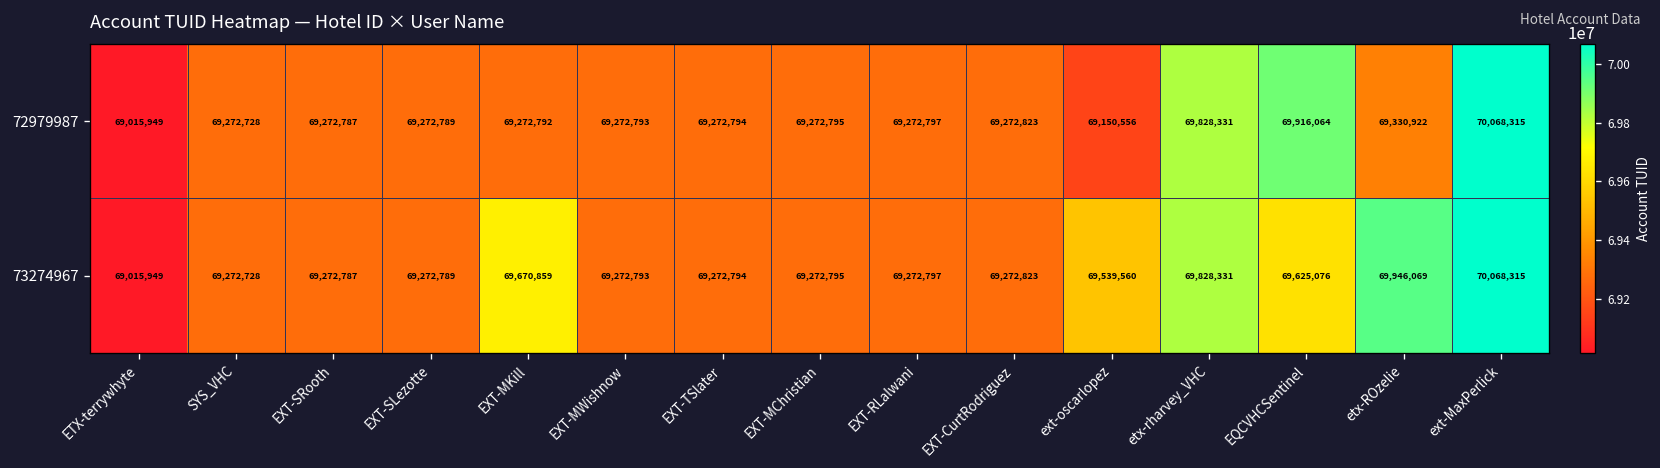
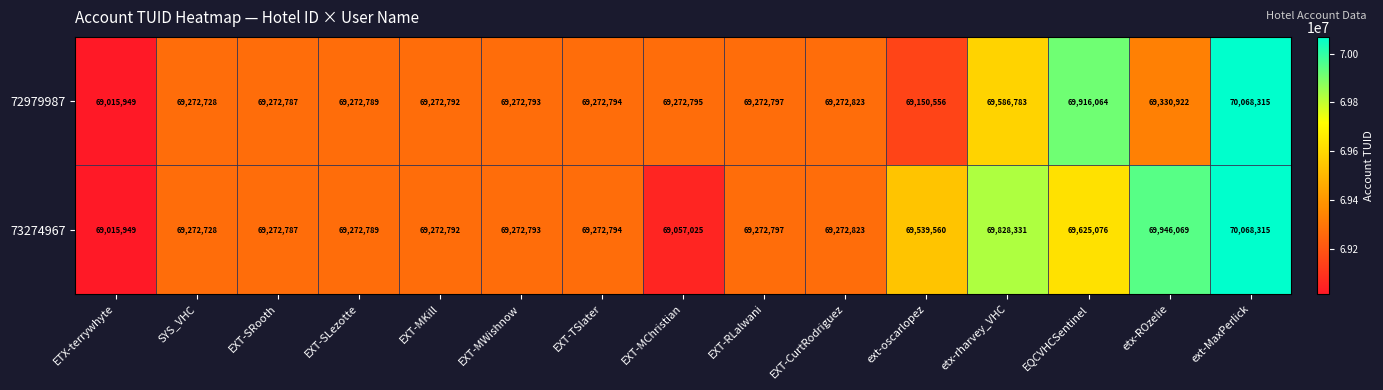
72979987, etx-rharvey_VHC: 69,828,331 -> 69,586,783
73274967, EXT-MKill: 69,670,859 -> 69,272,792
73274967, EXT-MChristian: 69,272,795 -> 69,057,025
